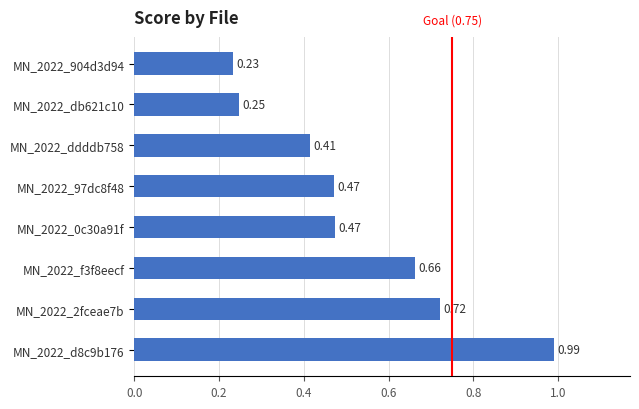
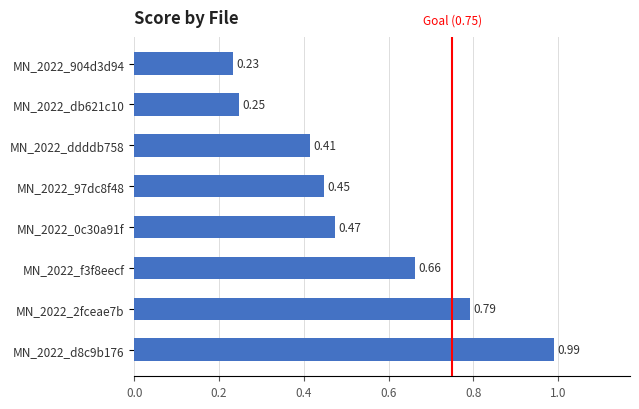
MN_2022_97dc8f48: 0.47 -> 0.45
MN_2022_2fceae7b: 0.72 -> 0.79
